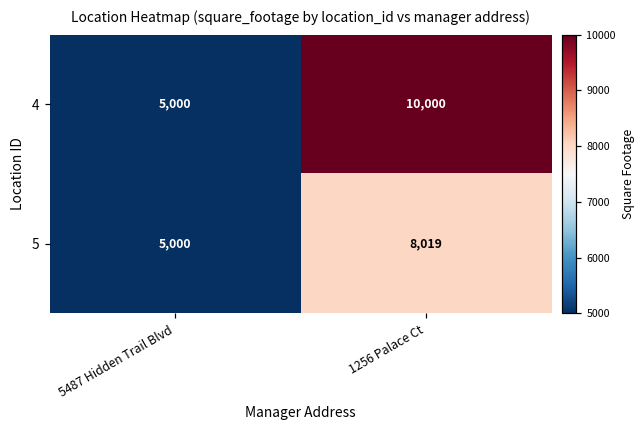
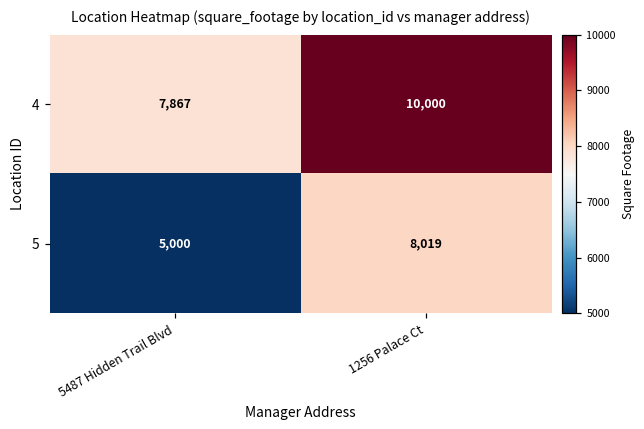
4, 5487 Hidden Trail Blvd: 5,000 -> 7,867
